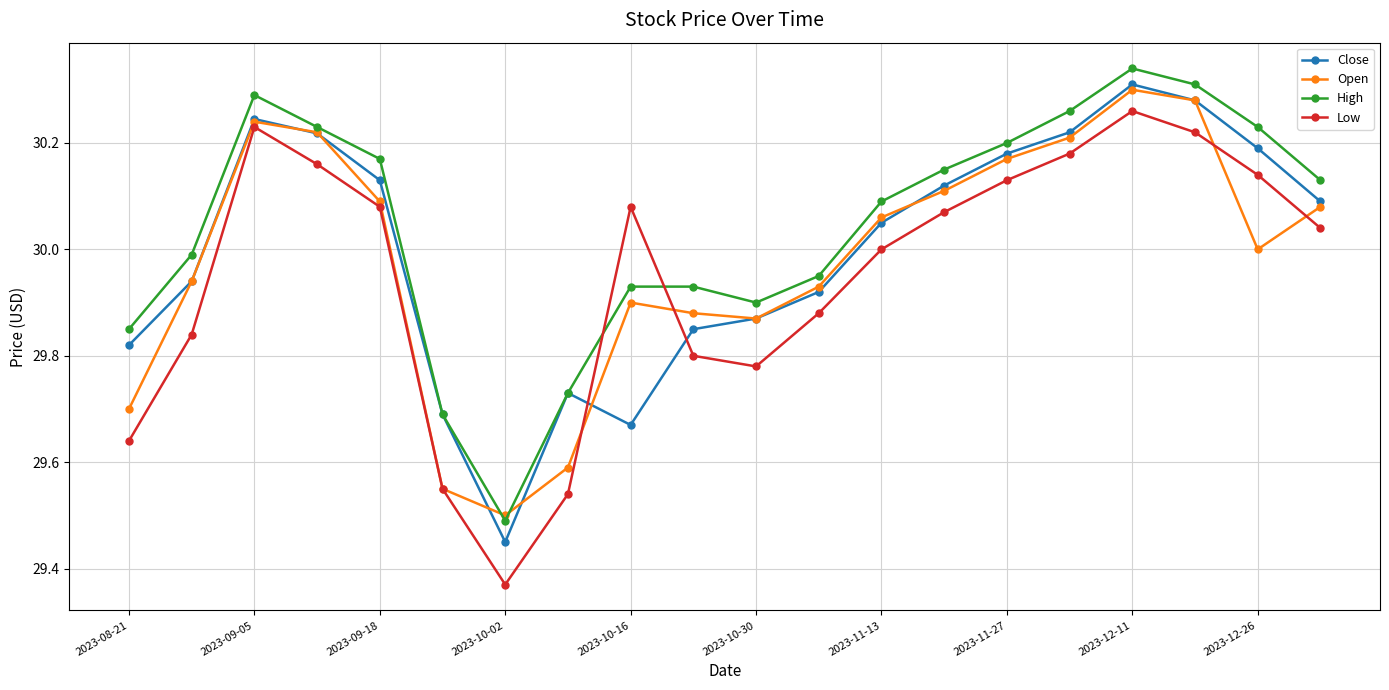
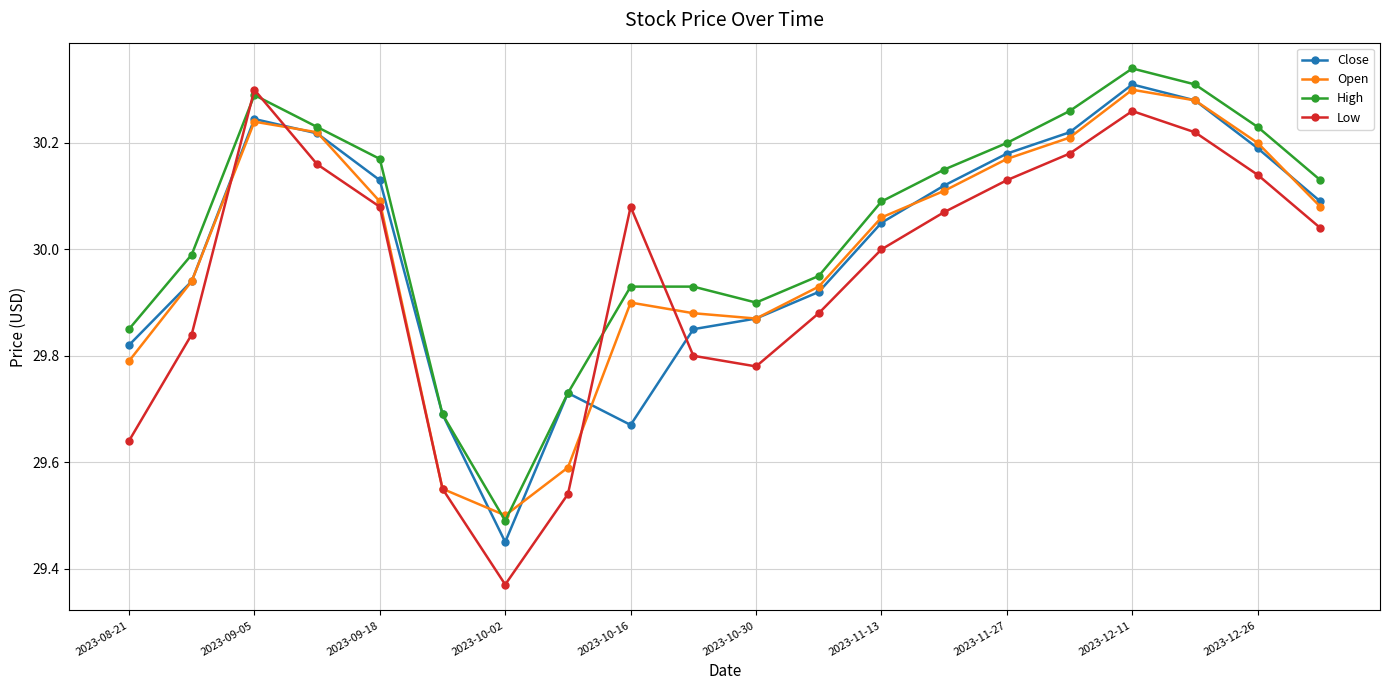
Open, 2023-08-21: 29.70 -> 29.79
Low, 2023-09-05: 30.23 -> 30.30
Open, 2023-12-26: 30.0 -> 30.2
